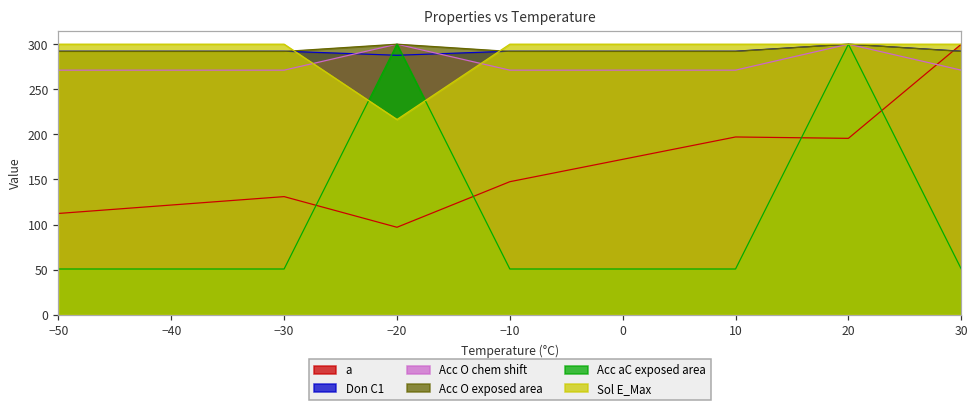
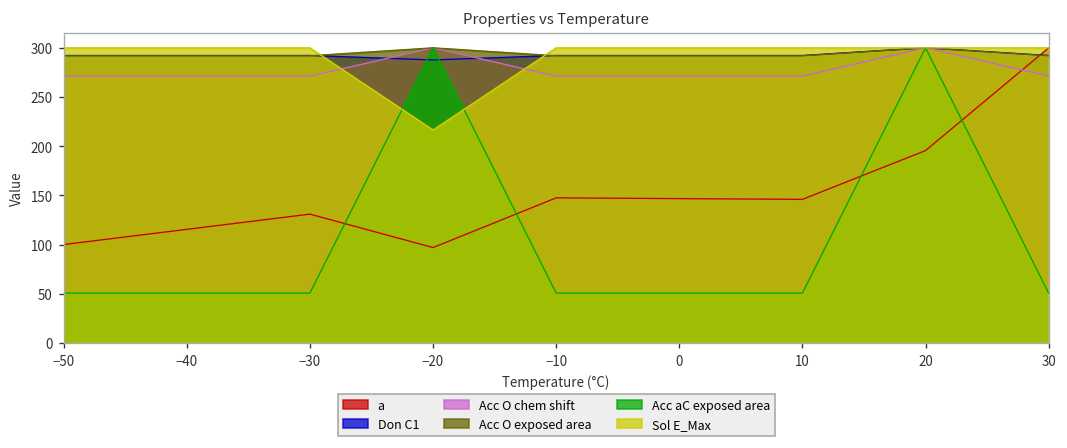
a, −50: 110 -> 100
a, 10: 200 -> 150
